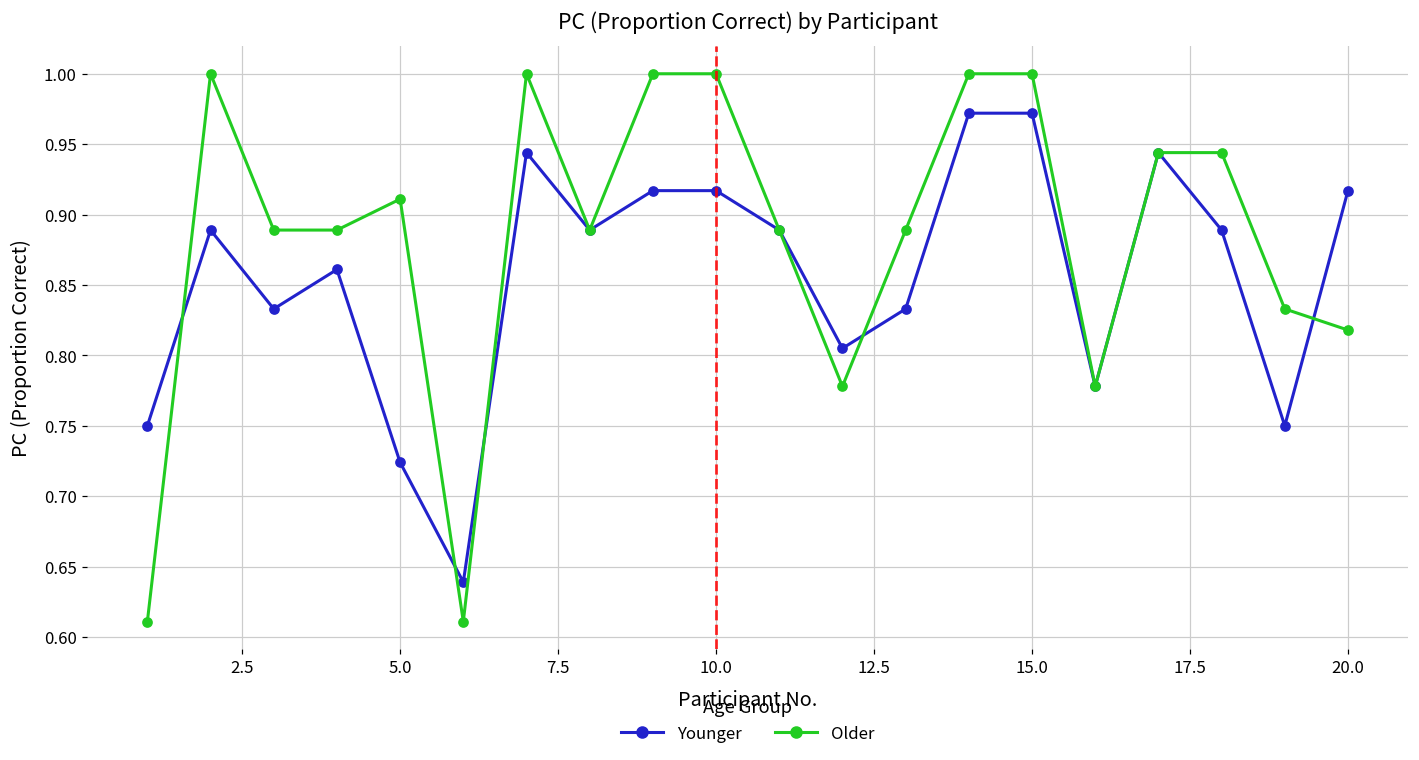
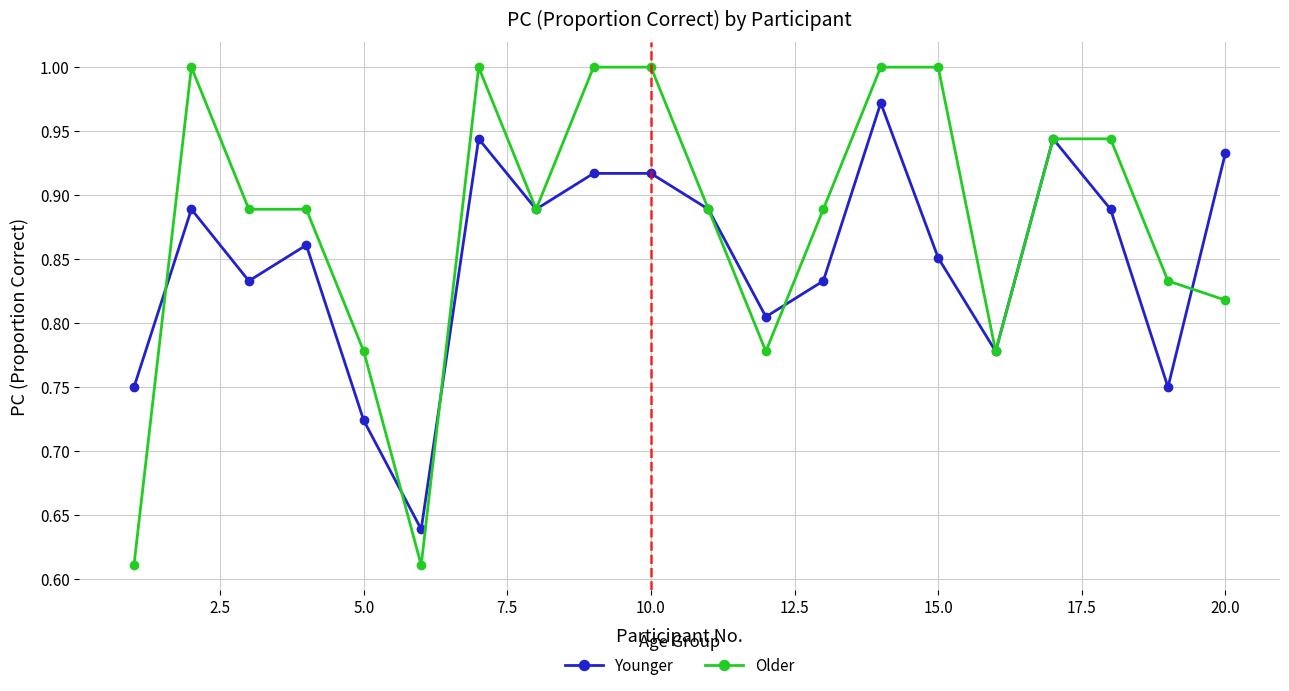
Older, 5.0: 0.911 -> 0.778
Younger, 15.0: 0.972 -> 0.851
Younger, 20.0: 0.917 -> 0.933
